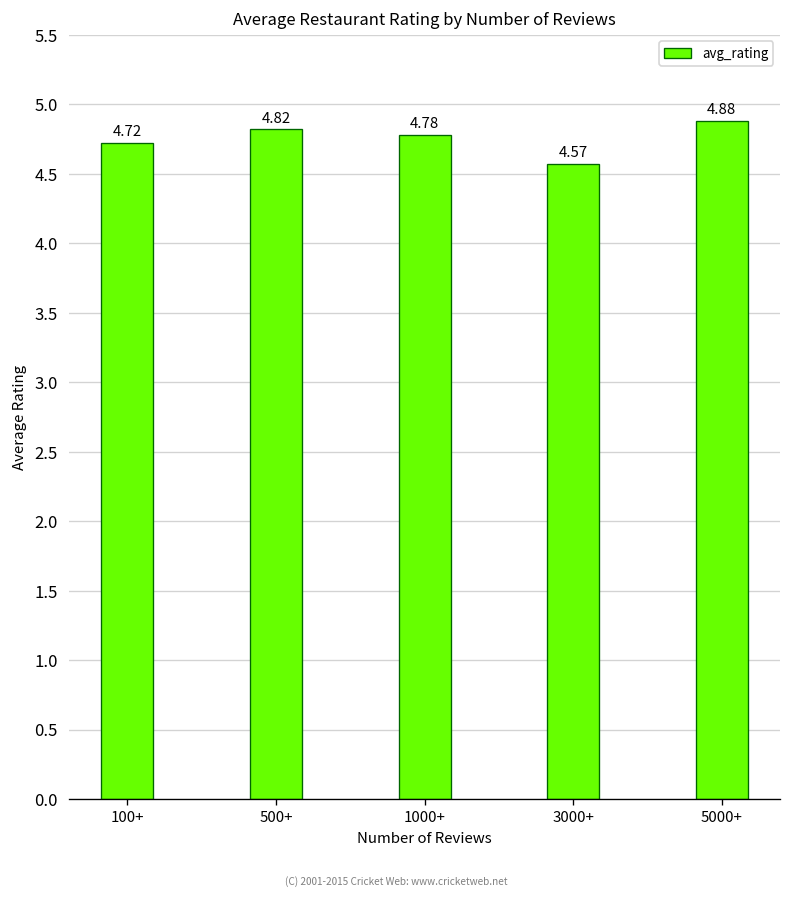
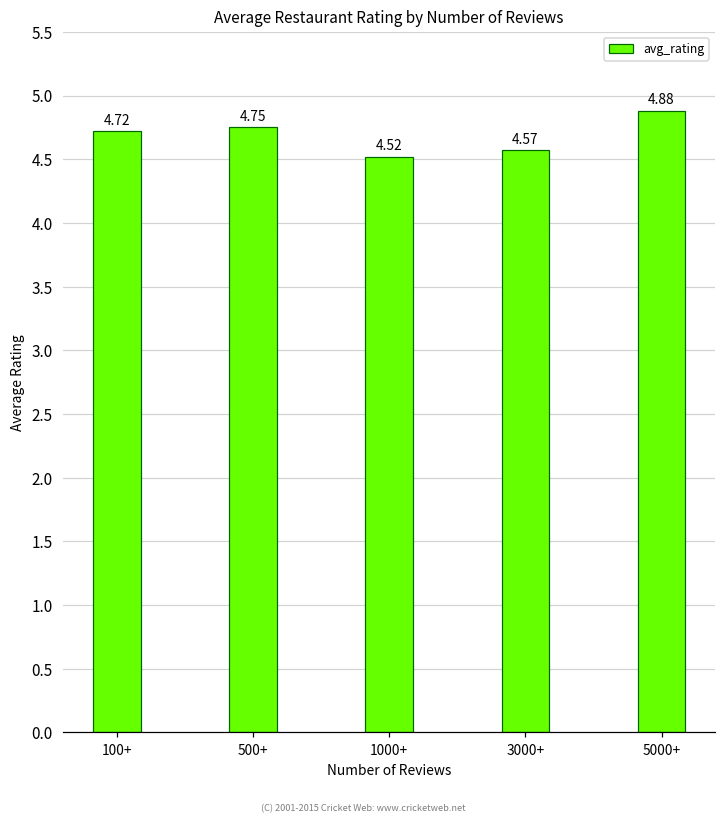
500+: 4.82 -> 4.75
1000+: 4.78 -> 4.52
